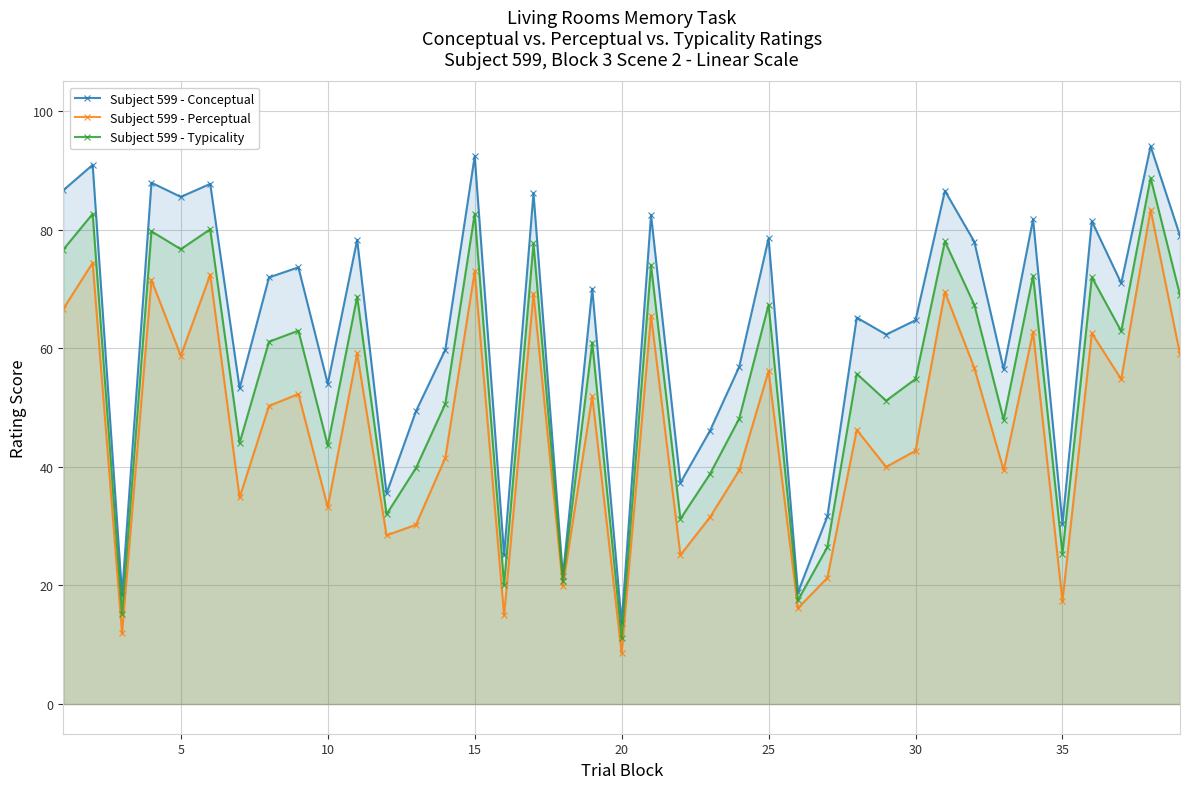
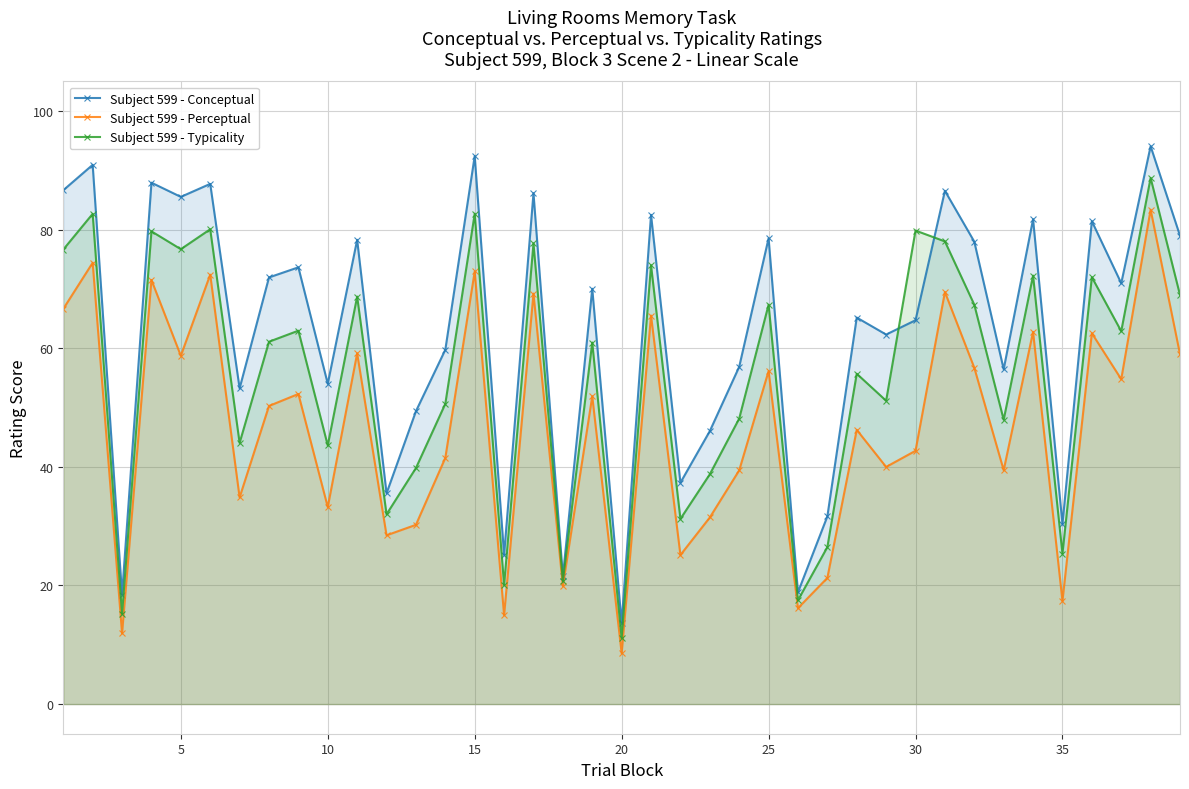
Subject 599 - Typicality, 30: 55 -> 80
